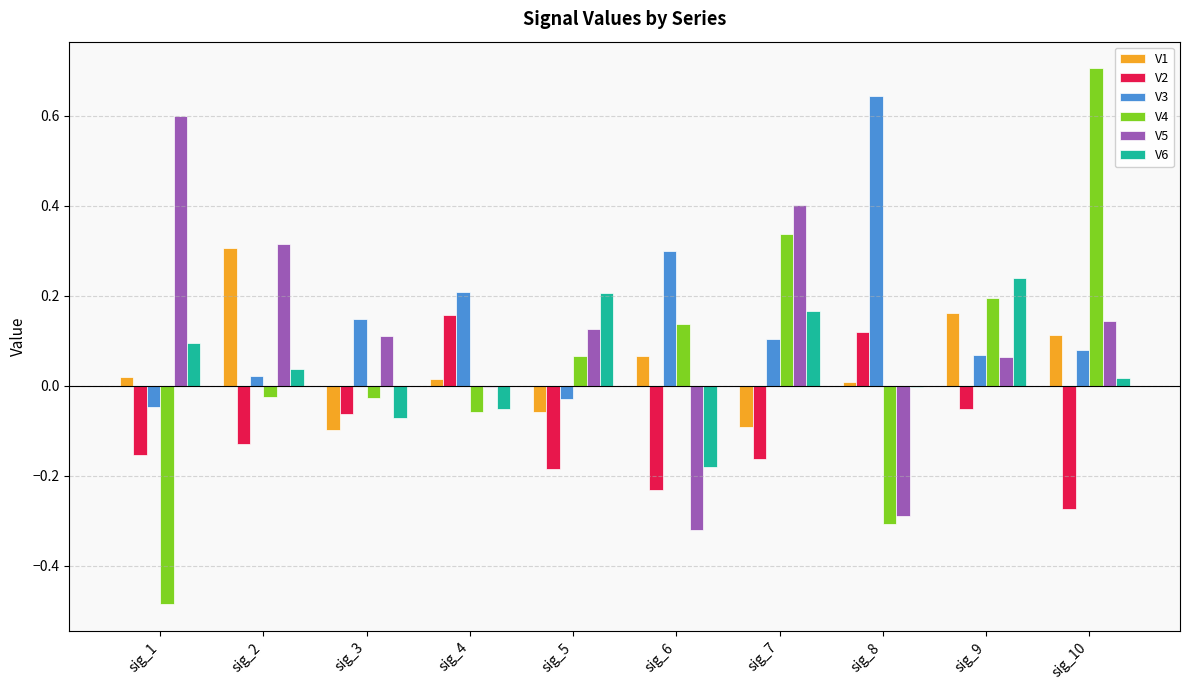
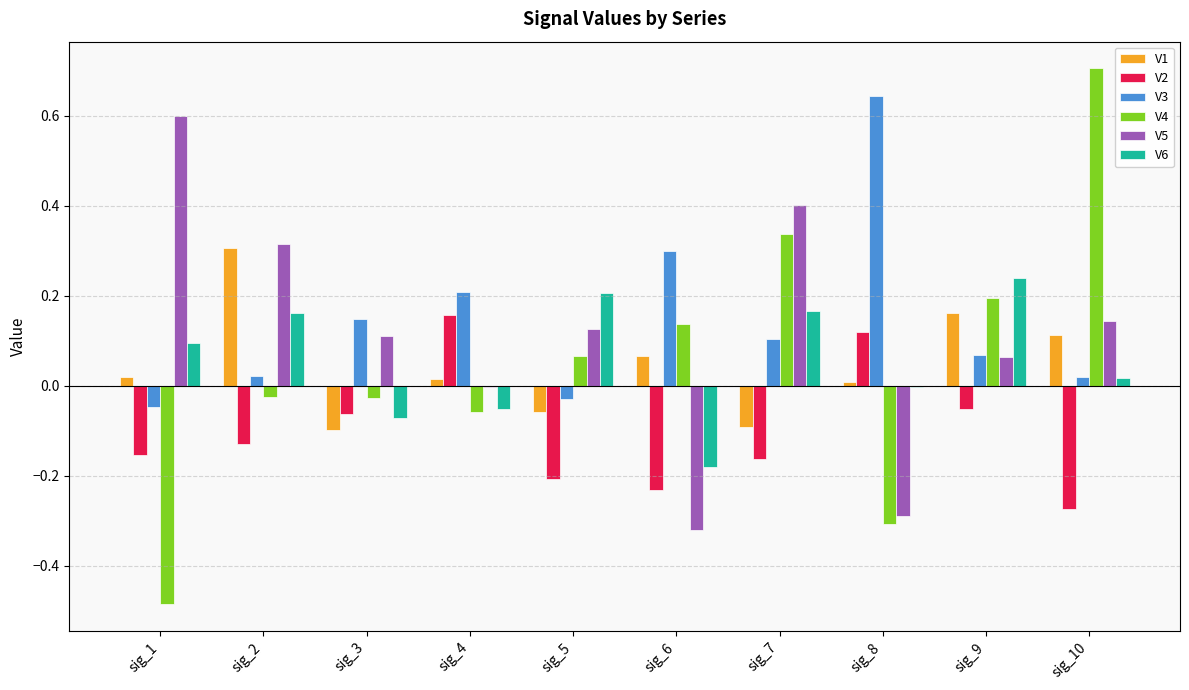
V6, sig_2: 0.04 -> 0.16
V2, sig_5: -0.19 -> -0.21
V3, sig_10: 0.08 -> 0.02
